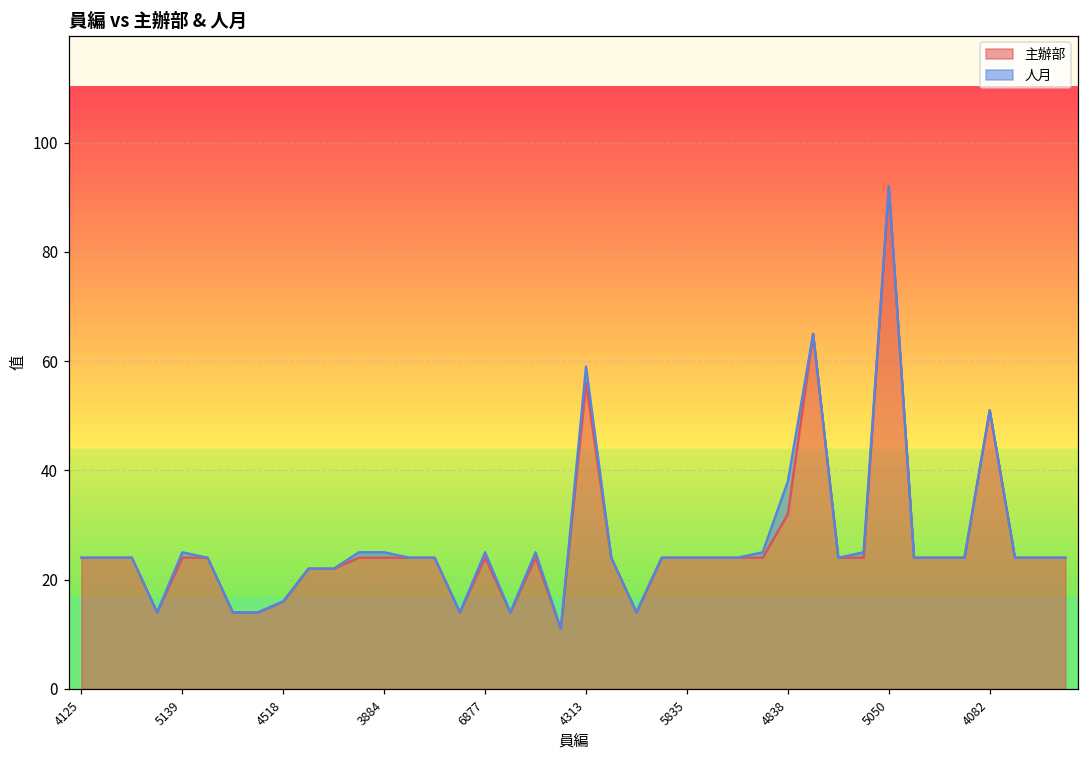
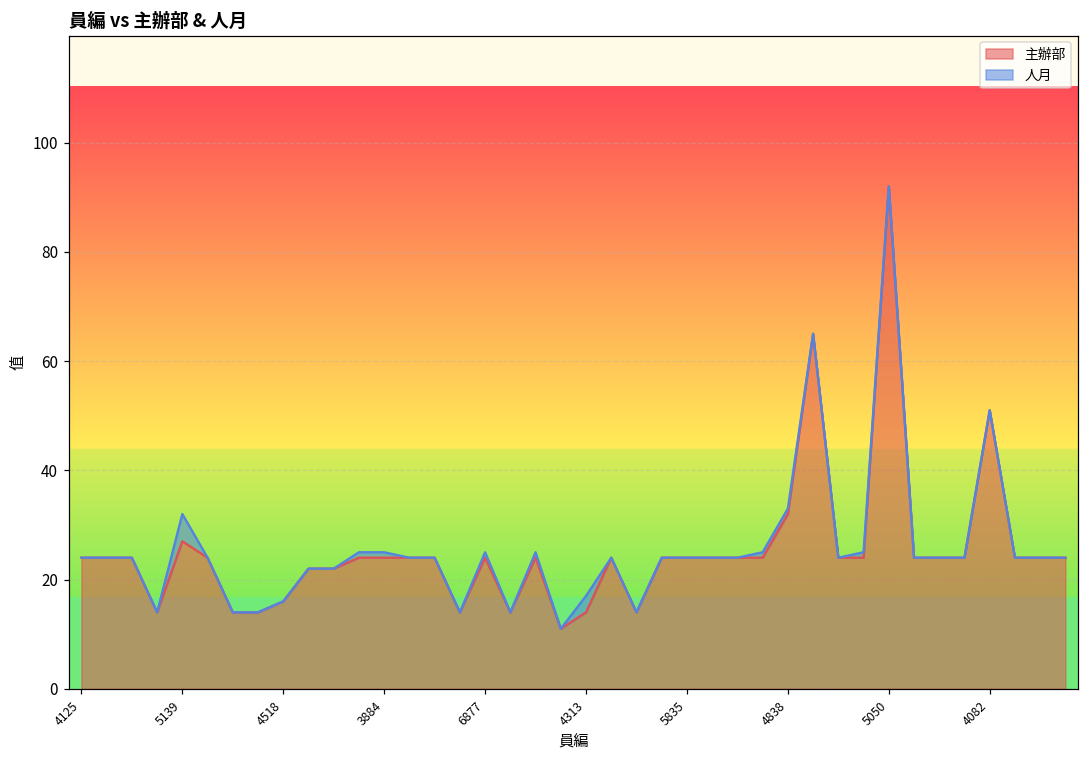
主辦部, 5139: 24 -> 27
人月, 5139: 1 -> 5
主辦部, 4313: 56 -> 14
人月, 4838: 6 -> 1
